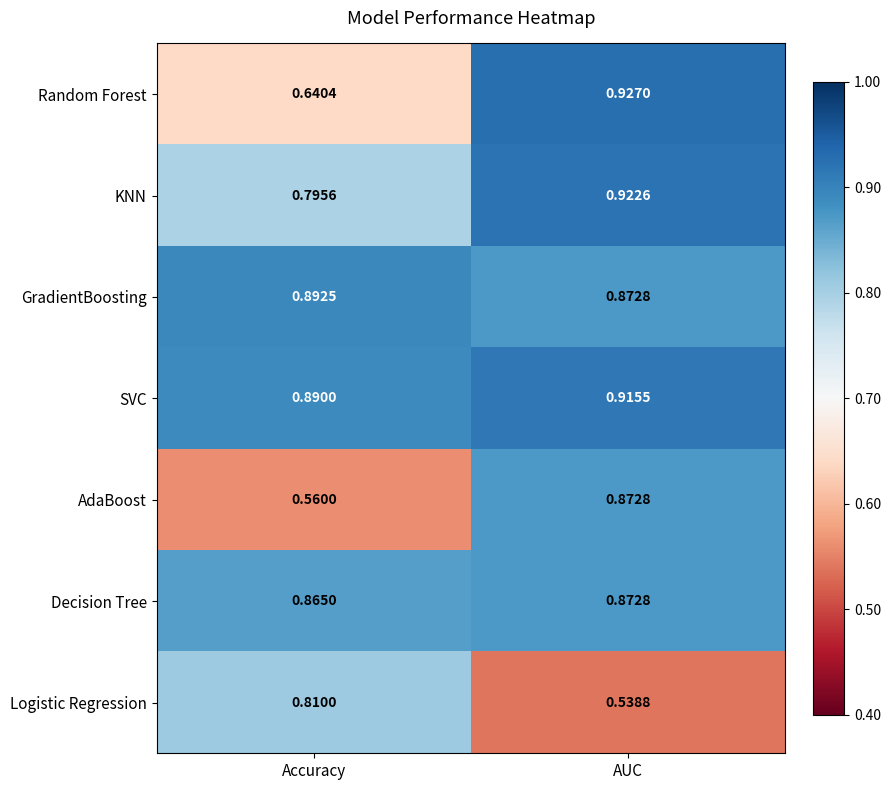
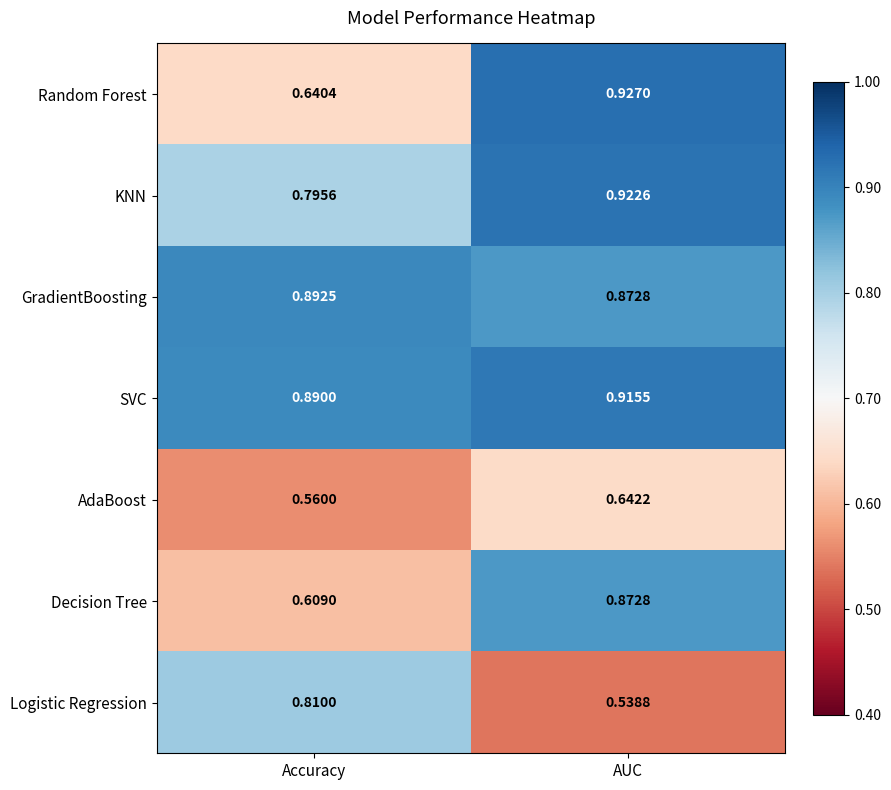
AdaBoost, AUC: 0.8728 -> 0.6422
Decision Tree, Accuracy: 0.8650 -> 0.6090
